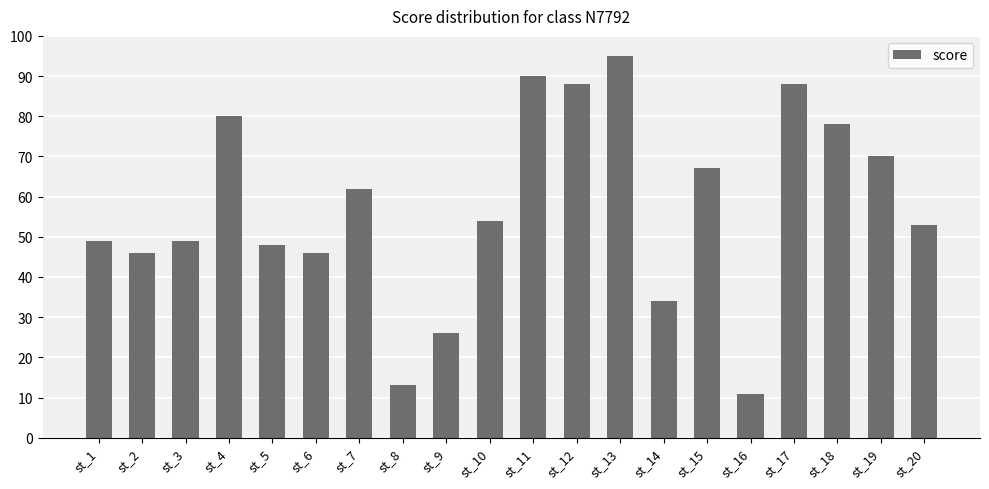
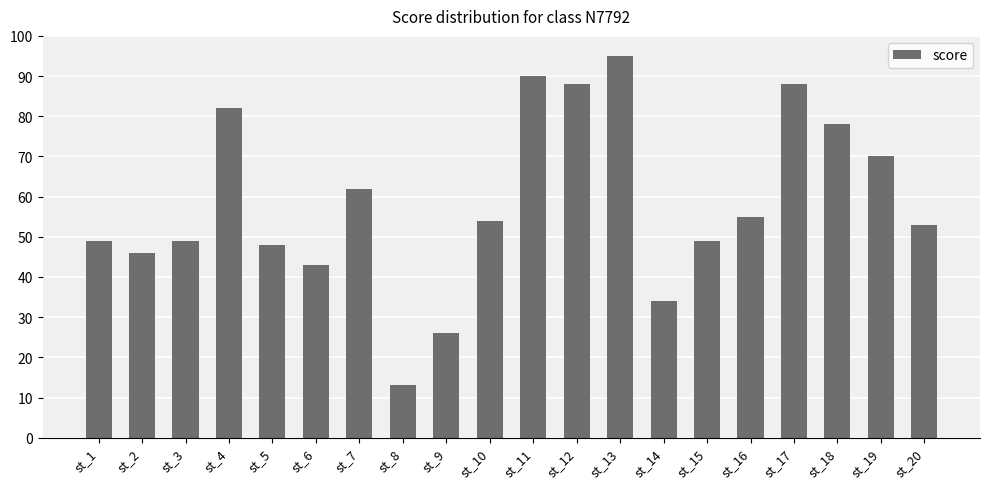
st_4: 80 -> 82
st_6: 46 -> 43
st_15: 67 -> 49
st_16: 11 -> 55
